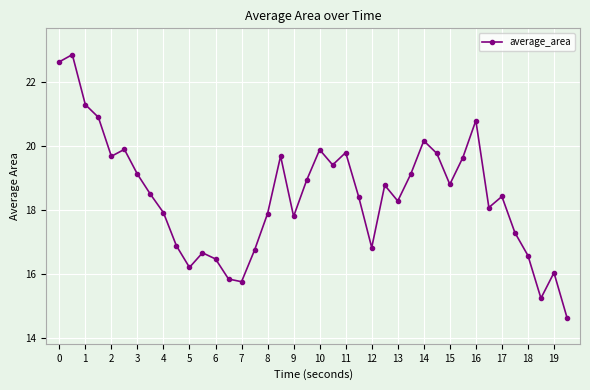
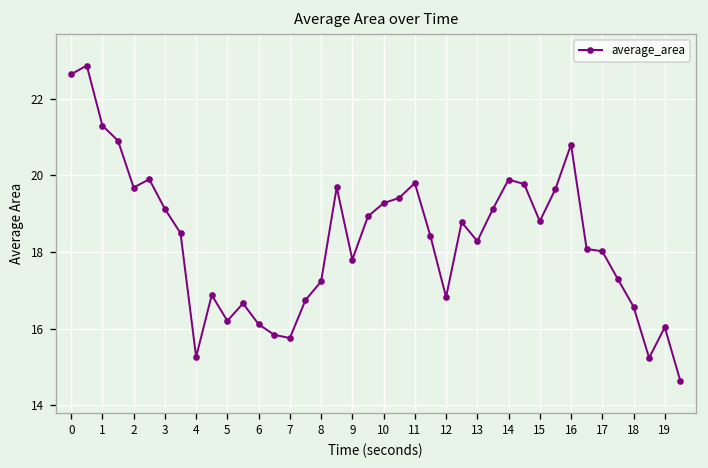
4: 17.9 -> 15.3
6: 16.5 -> 16.1
8: 17.9 -> 17.2
10: 19.9 -> 19.3
14: 20.2 -> 19.9
17: 18.4 -> 18.0
